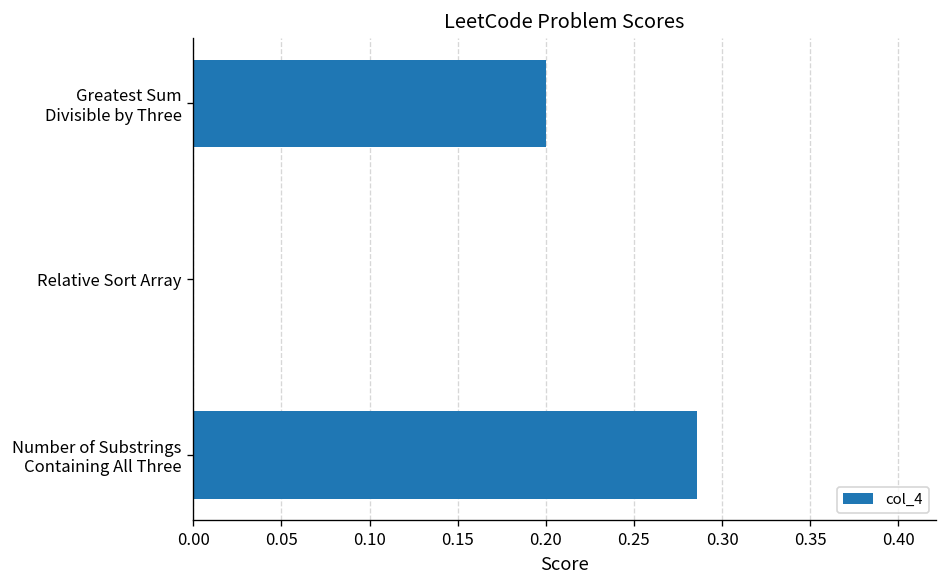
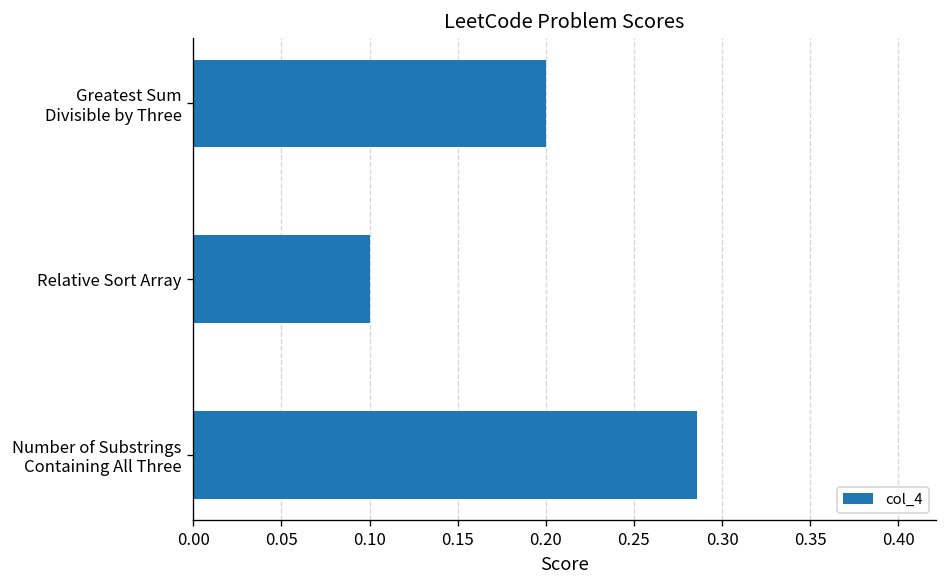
Relative Sort Array: 0.0 -> 0.1
